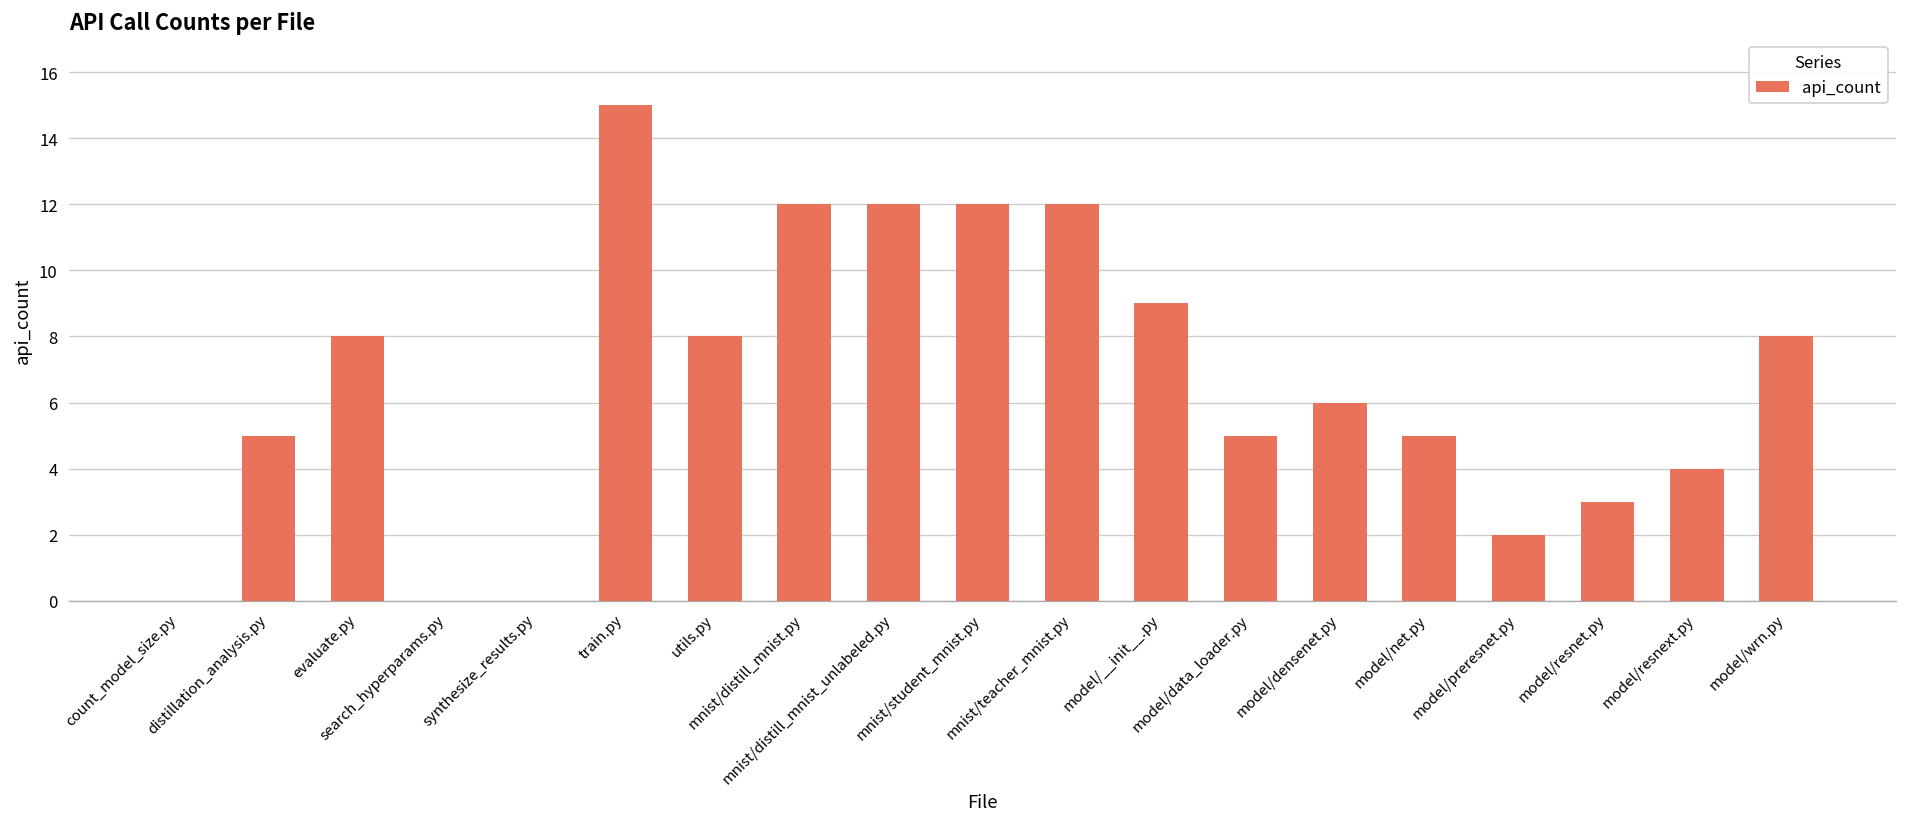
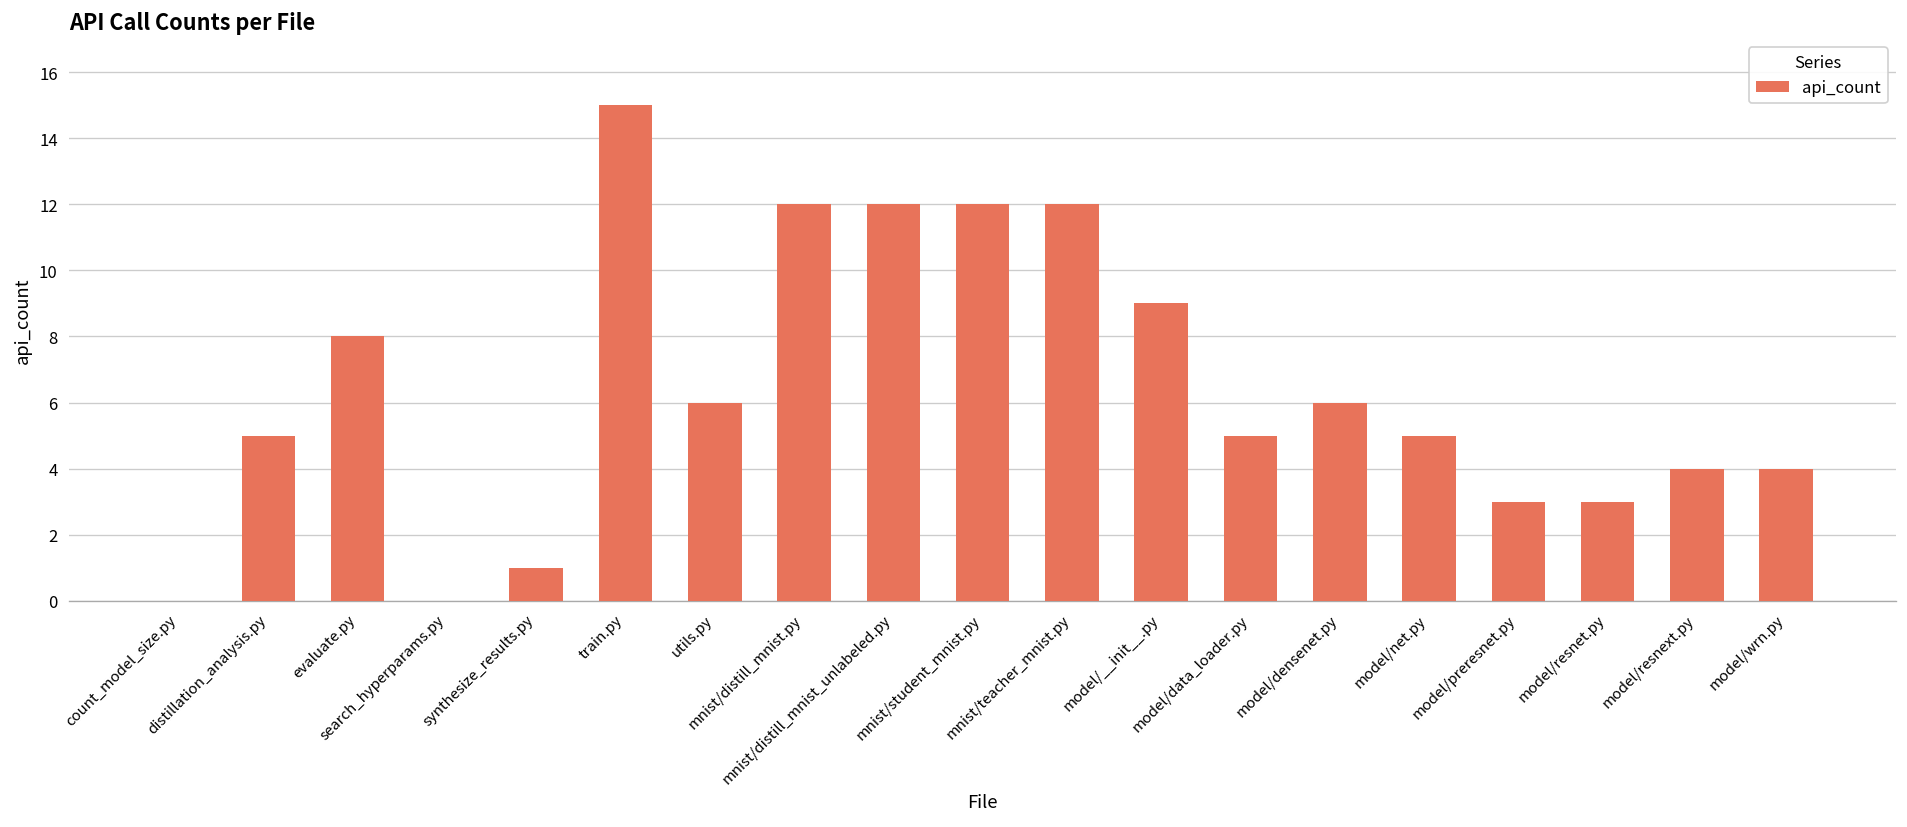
synthesize_results.py: 0 -> 1
utils.py: 8 -> 6
model/preresnet.py: 2 -> 3
model/wrn.py: 8 -> 4
